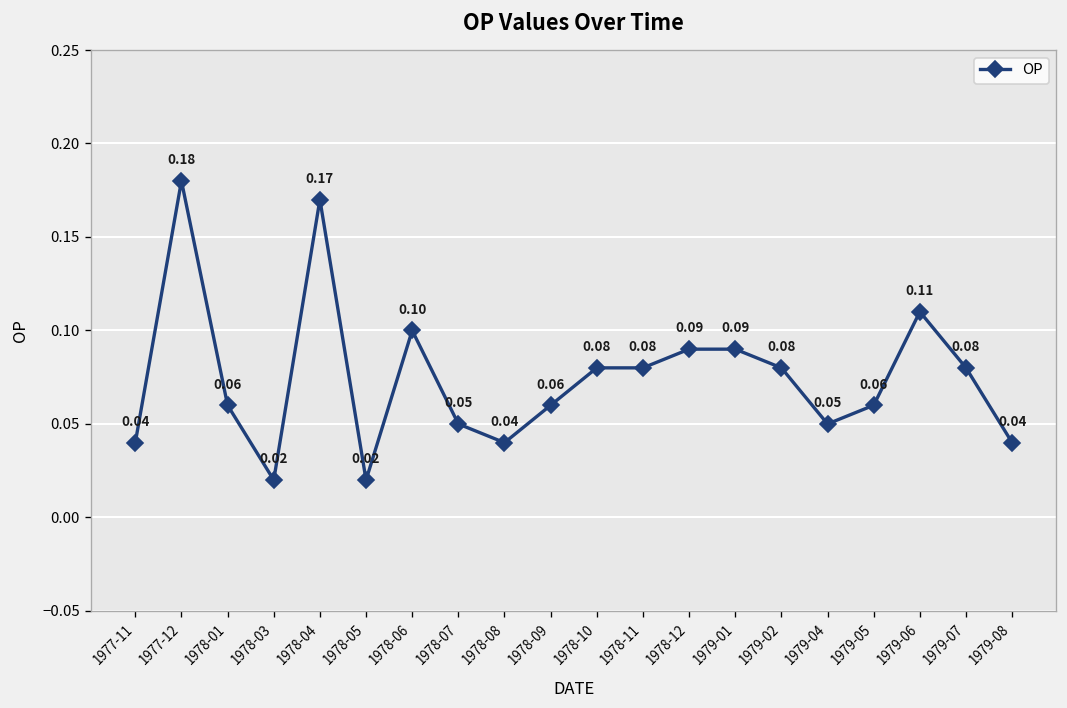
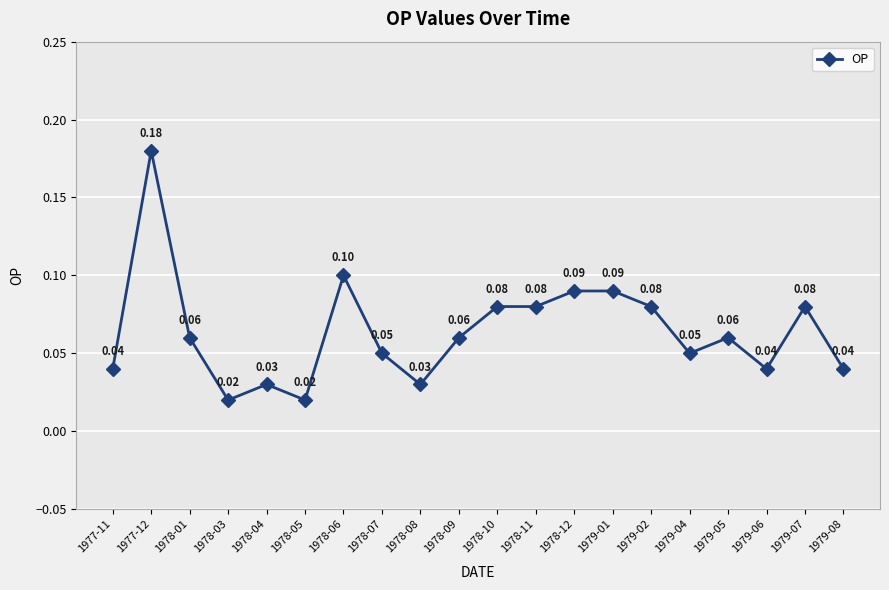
1978-04: 0.17 -> 0.03
1978-08: 0.04 -> 0.03
1979-06: 0.11 -> 0.04
